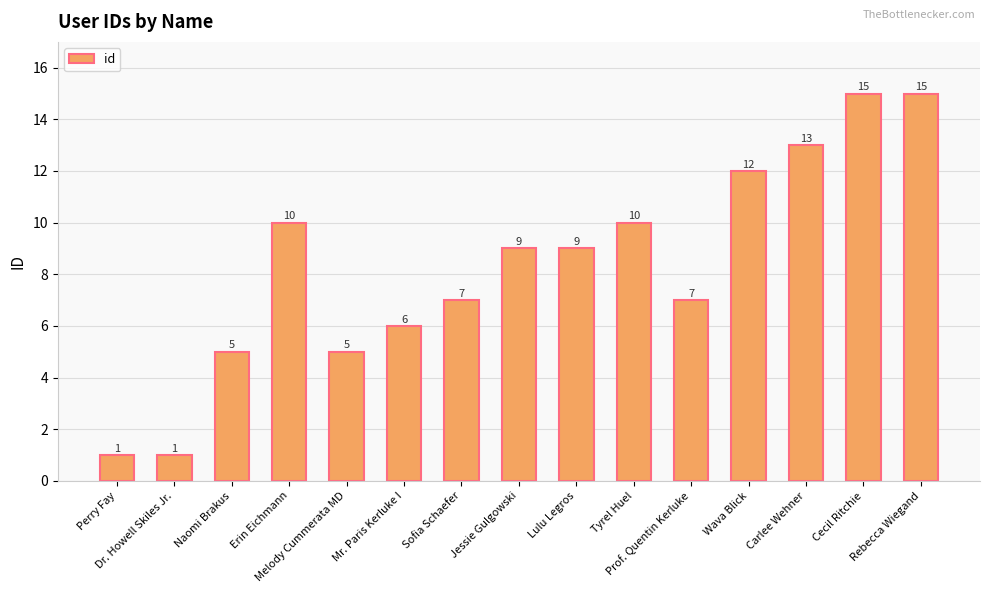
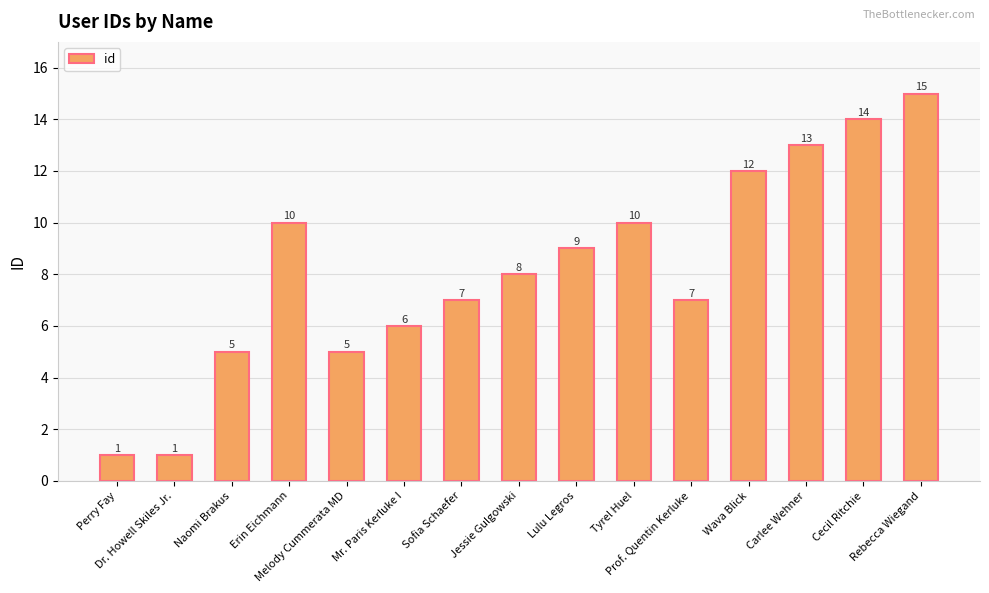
Jessie Gulgowski: 9 -> 8
Cecil Ritchie: 15 -> 14
